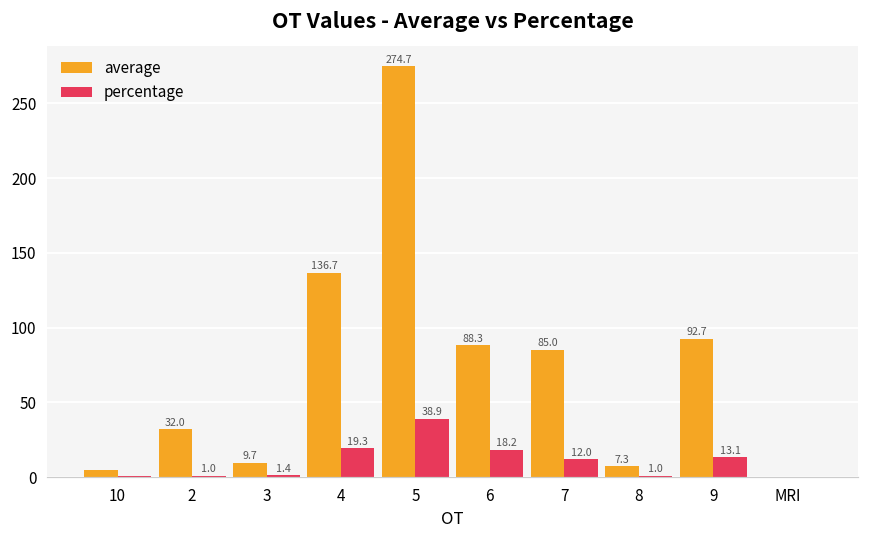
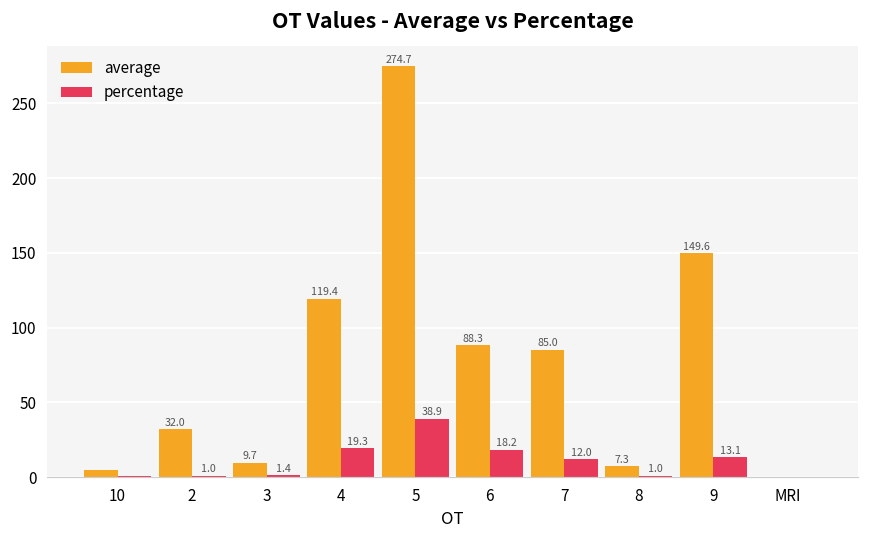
average, 4: 136.7 -> 119.4
average, 9: 92.7 -> 149.6
